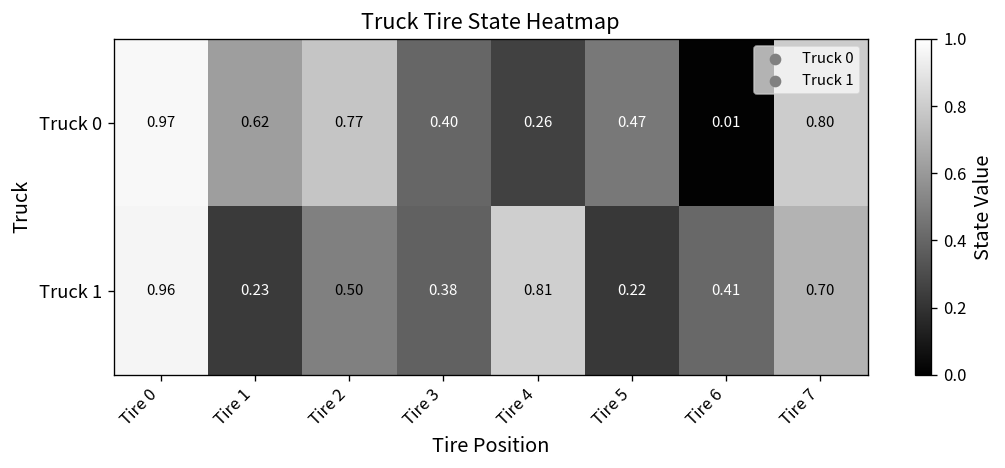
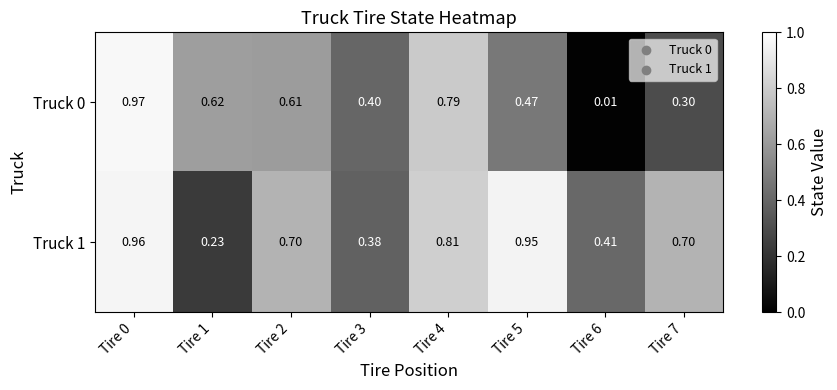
Truck 0, Tire 2: 0.77 -> 0.61
Truck 0, Tire 4: 0.26 -> 0.79
Truck 0, Tire 7: 0.80 -> 0.30
Truck 1, Tire 2: 0.50 -> 0.70
Truck 1, Tire 5: 0.22 -> 0.95
